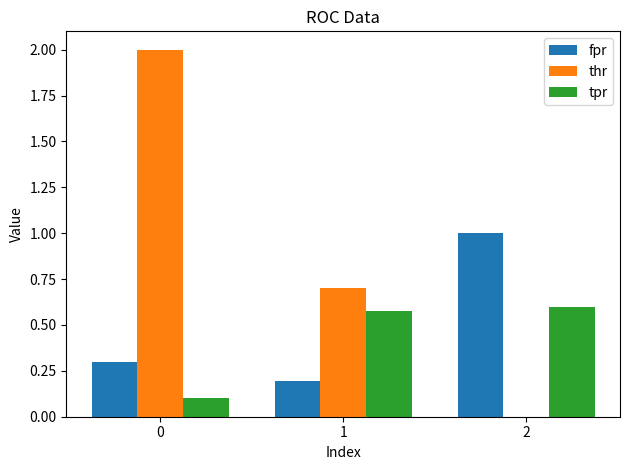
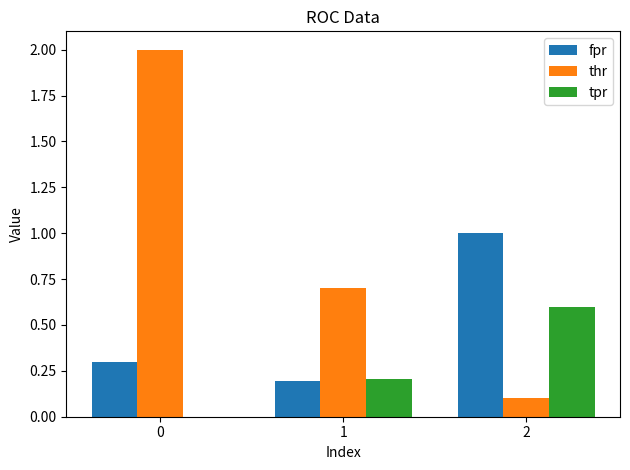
tpr, 0: 0.1 -> 0.0
tpr, 1: 0.57 -> 0.20
thr, 2: 0.0 -> 0.1
